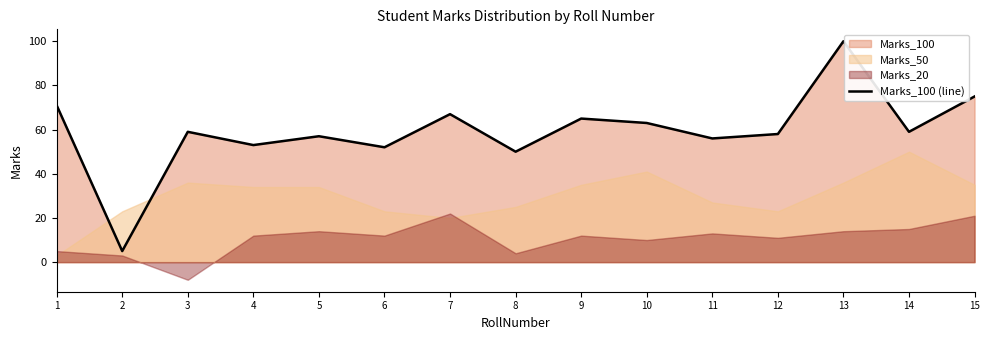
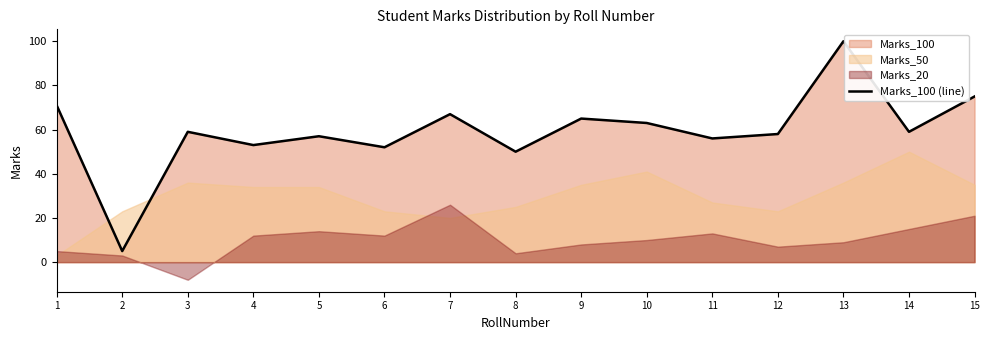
Marks_20, 7: 22 -> 26
Marks_20, 9: 12 -> 8
Marks_20, 12: 11 -> 7
Marks_20, 13: 14 -> 9
